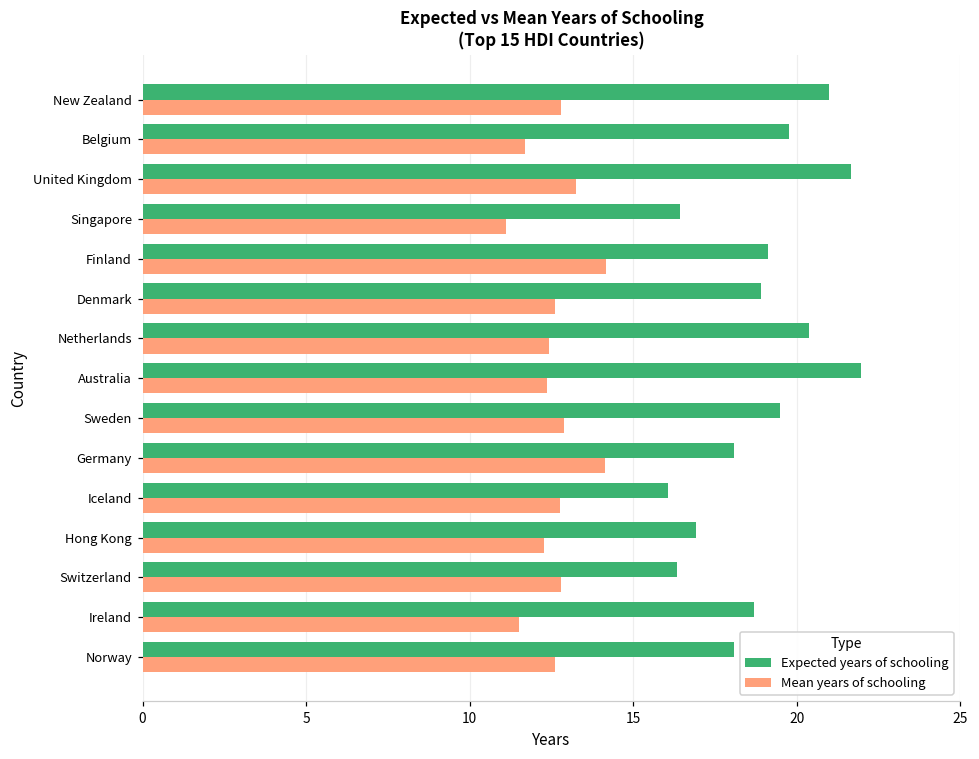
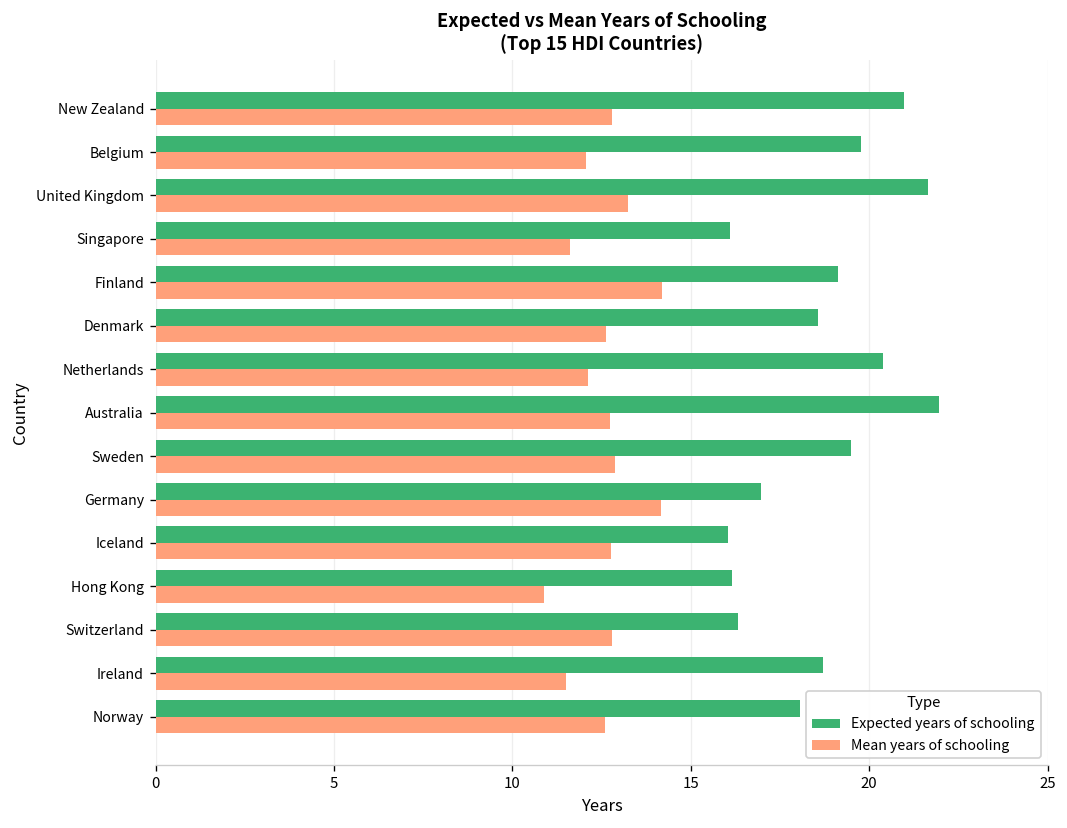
Mean years of schooling, Belgium: 11.7 -> 12.1
Expected years of schooling, Singapore: 16.4 -> 16.1
Mean years of schooling, Singapore: 11.1 -> 11.6
Expected years of schooling, Denmark: 18.9 -> 18.6
Mean years of schooling, Netherlands: 12.4 -> 12.1
Mean years of schooling, Australia: 12.4 -> 12.7
Expected years of schooling, Germany: 18.1 -> 17.0
Expected years of schooling, Hong Kong: 16.9 -> 16.2
Mean years of schooling, Hong Kong: 12.3 -> 10.9
